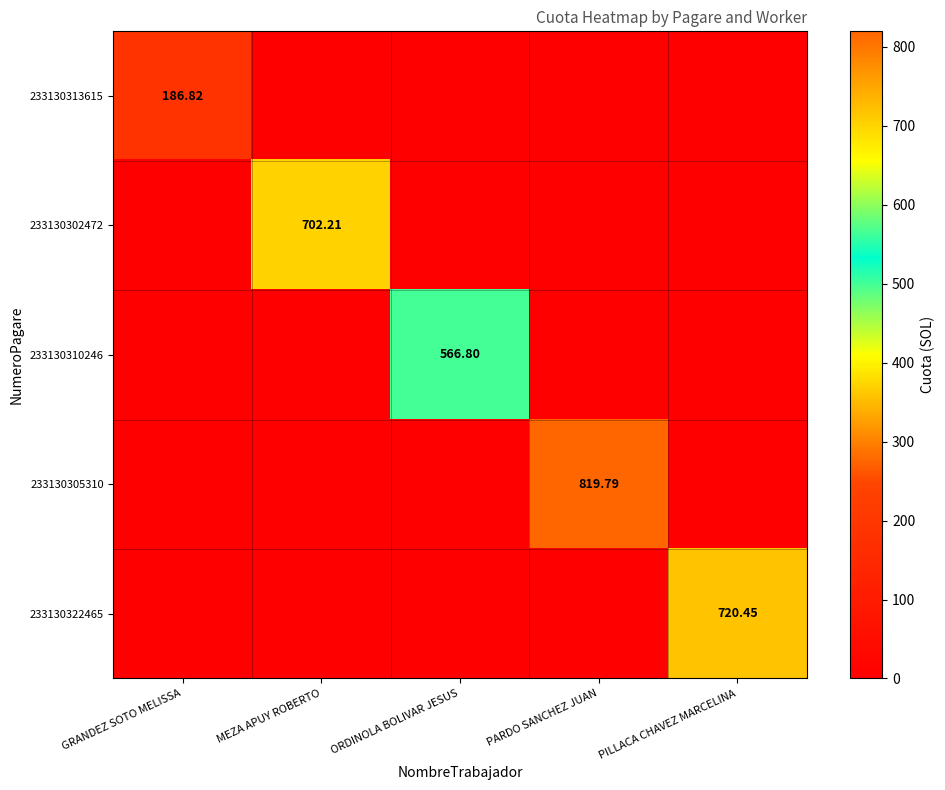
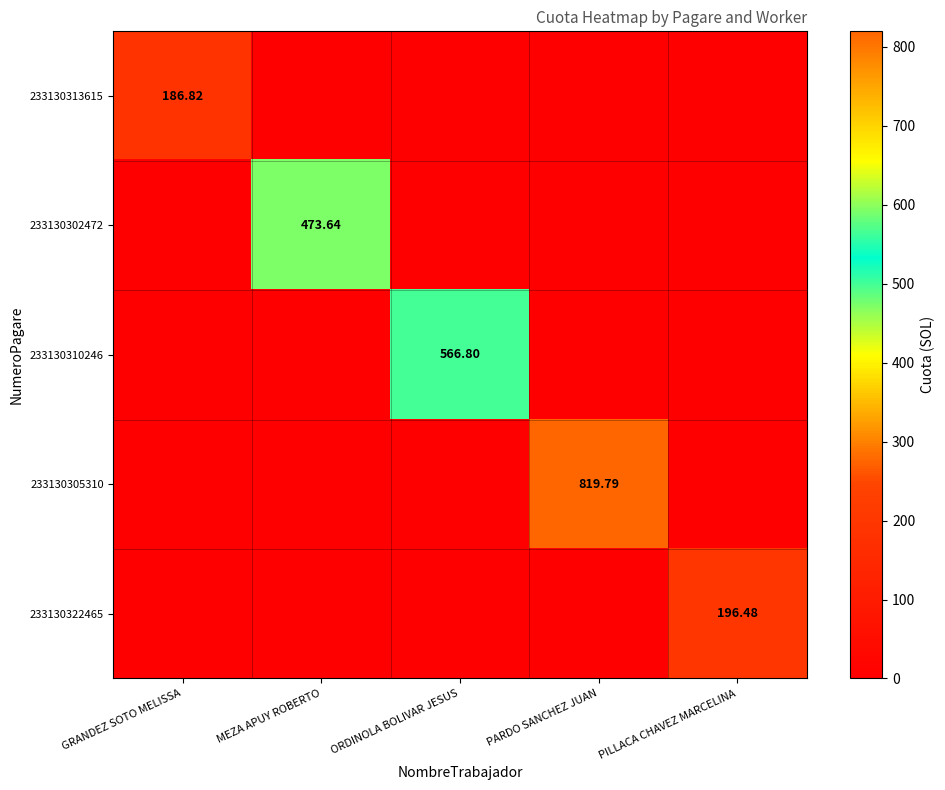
233130302472, MEZA APUY ROBERTO: 702.21 -> 473.64
233130322465, PILLACA CHAVEZ MARCELINA: 720.45 -> 196.48
